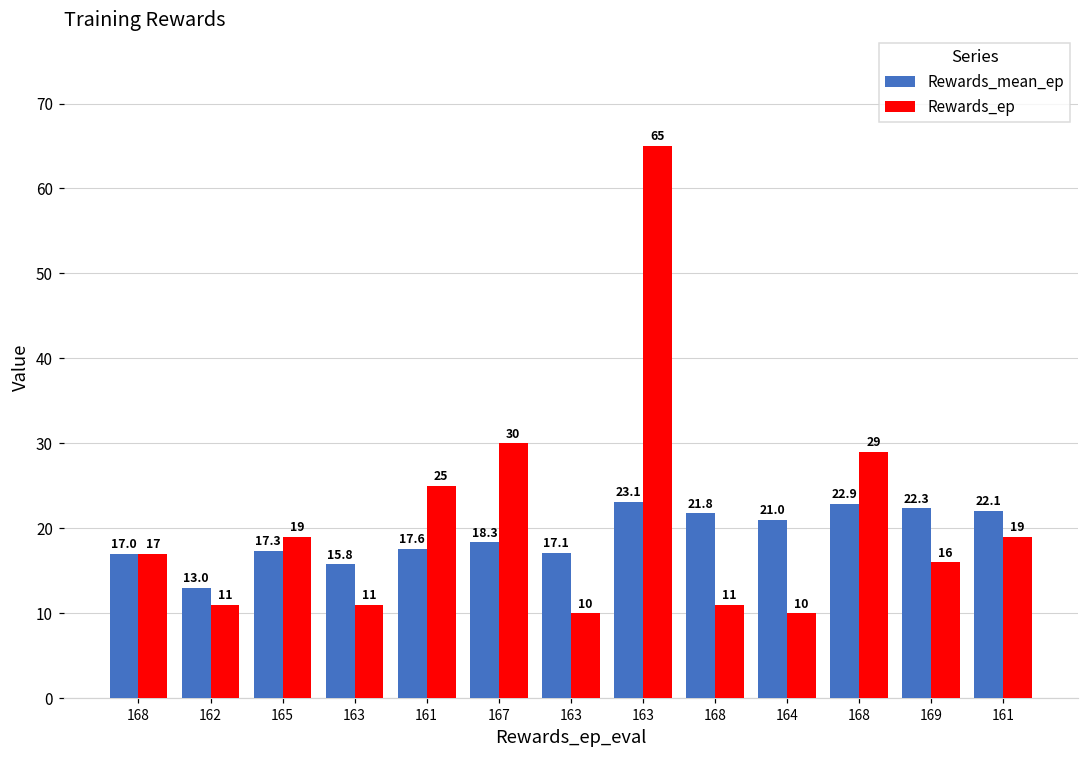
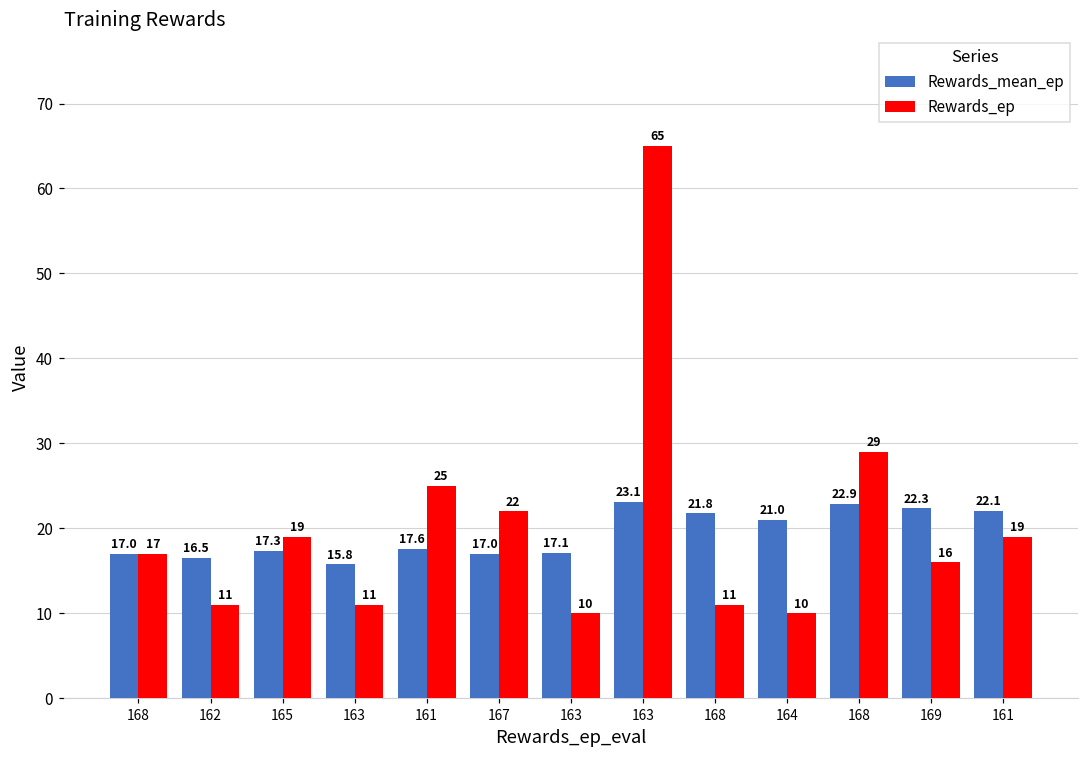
Rewards_mean_ep, 162: 13.0 -> 16.5
Rewards_mean_ep, 167: 18.3 -> 17.0
Rewards_ep, 167: 30 -> 22
